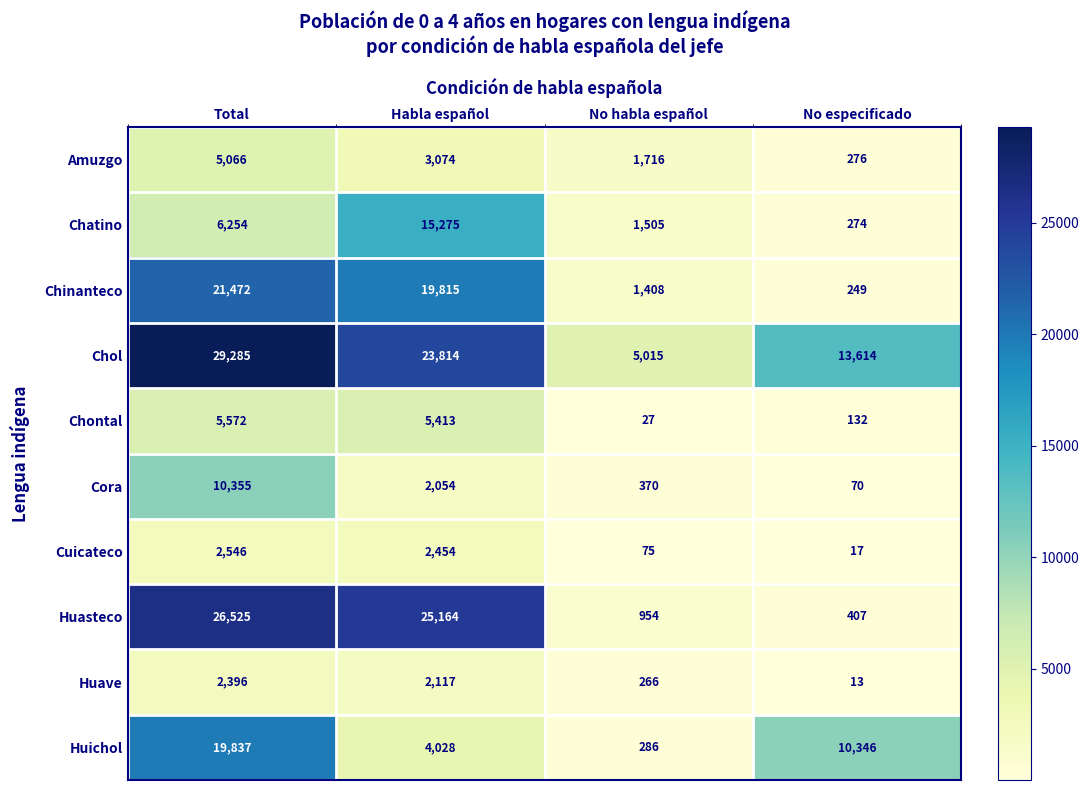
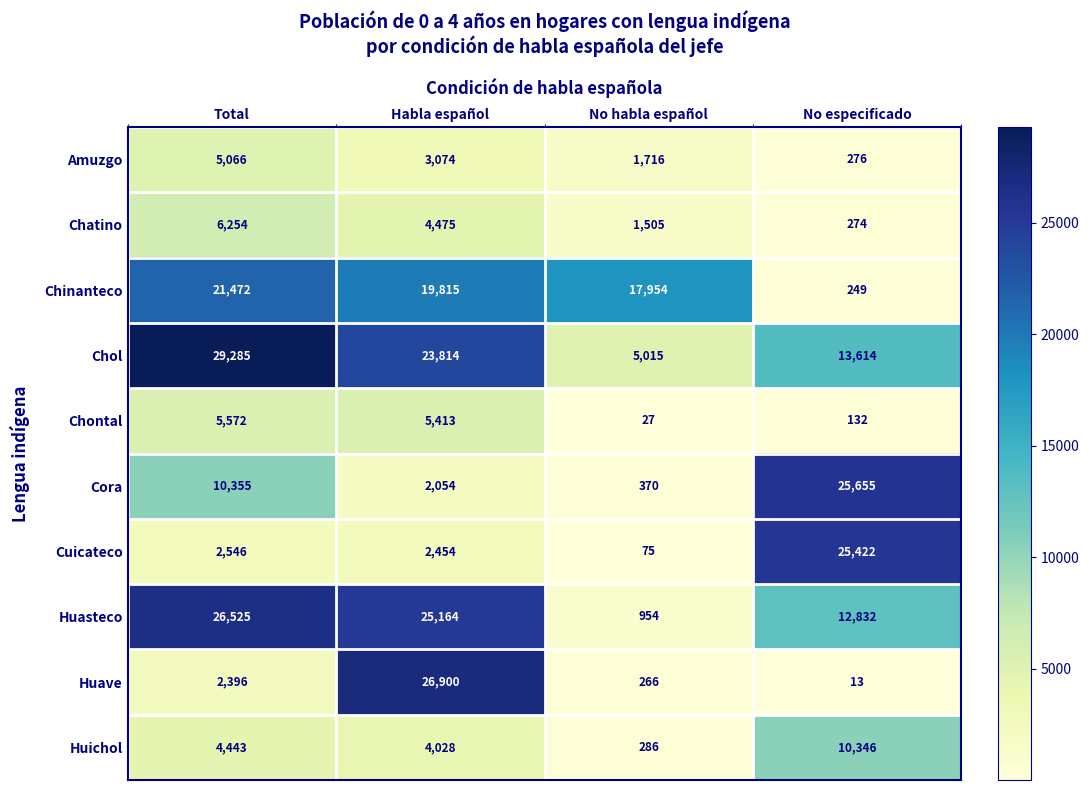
Chatino, Habla español: 15,275 -> 4,475
Chinanteco, No habla español: 1,408 -> 17,954
Cora, No especificado: 70 -> 25,655
Cuicateco, No especificado: 17 -> 25,422
Huasteco, No especificado: 407 -> 12,832
Huave, Habla español: 2,117 -> 26,900
Huichol, Total: 19,837 -> 4,443
